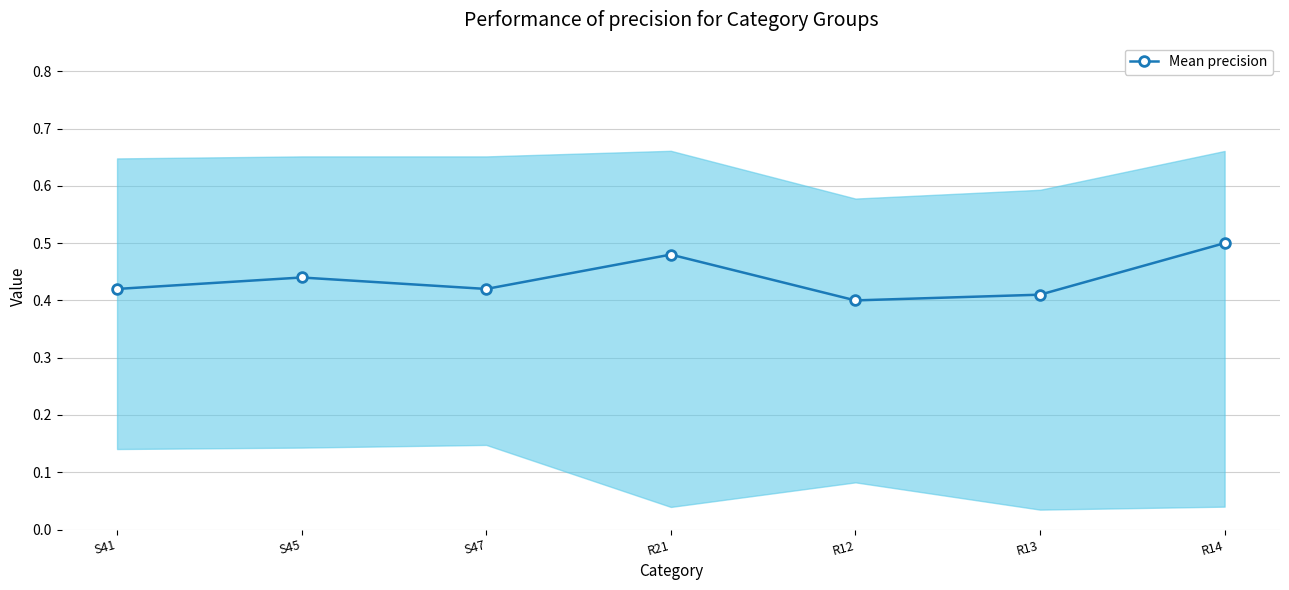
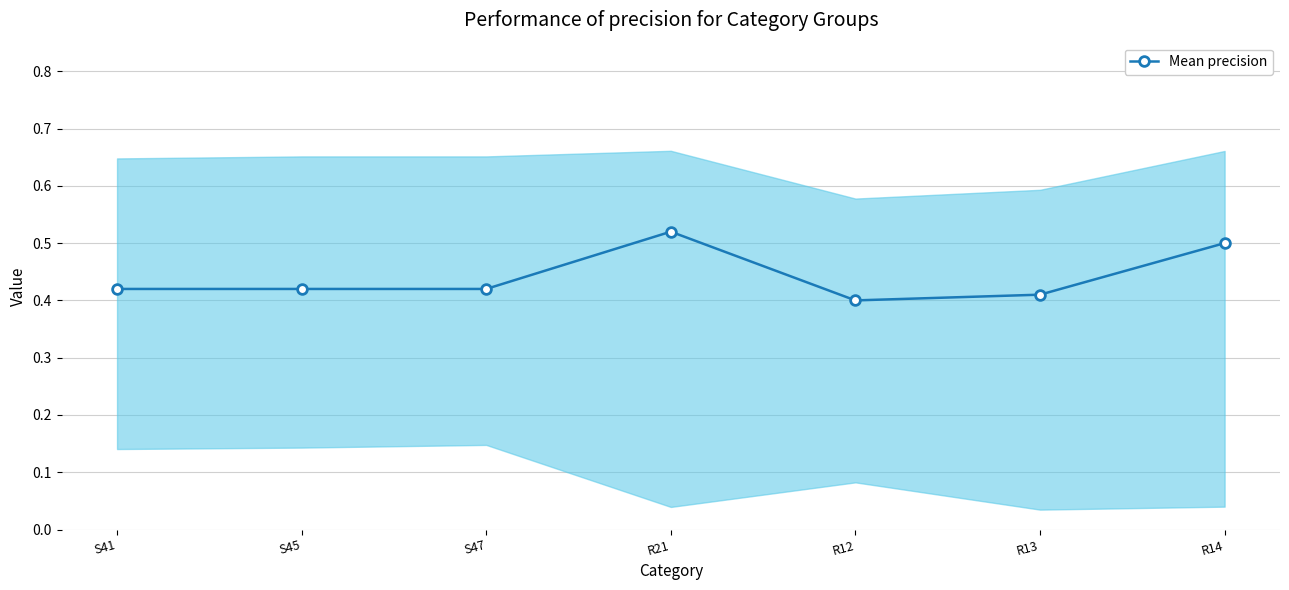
Mean precision, S45: 0.44 -> 0.42
Mean precision, R21: 0.48 -> 0.52
